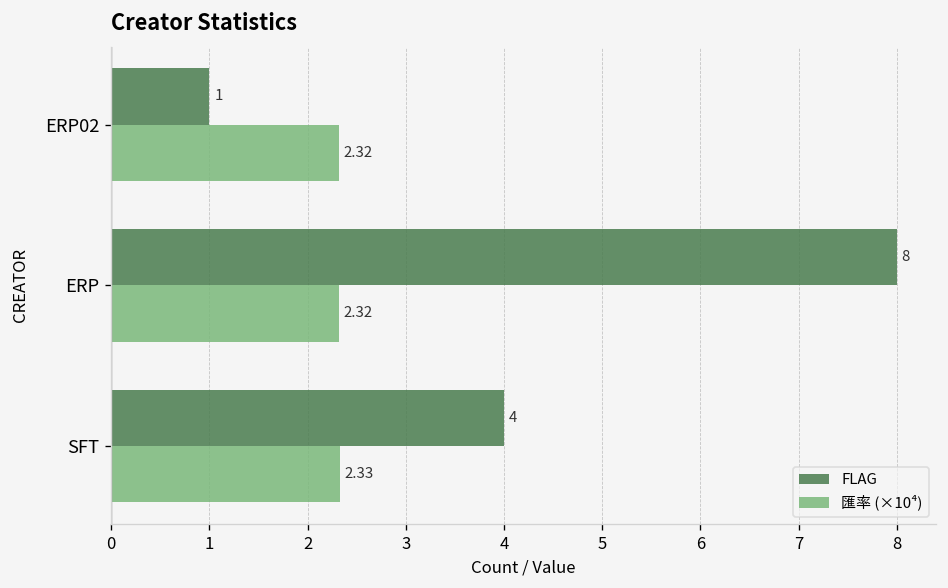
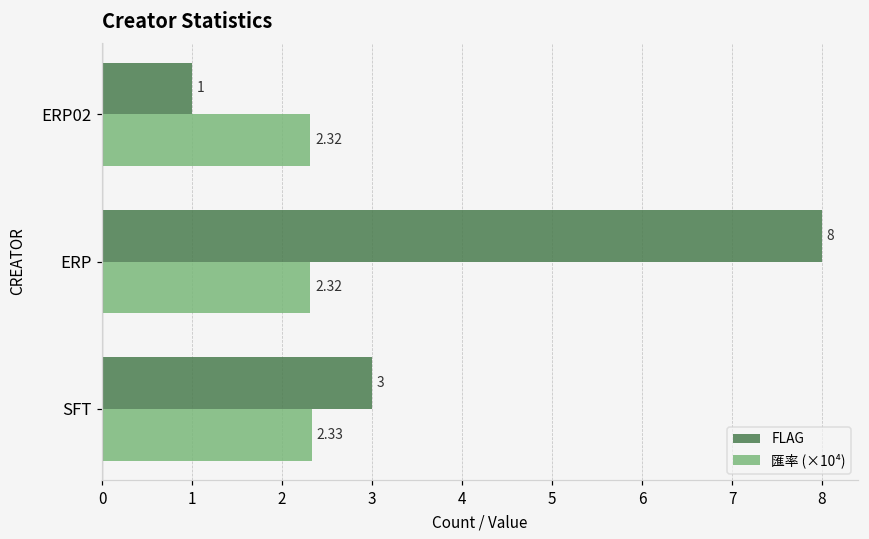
FLAG, SFT: 4 -> 3
